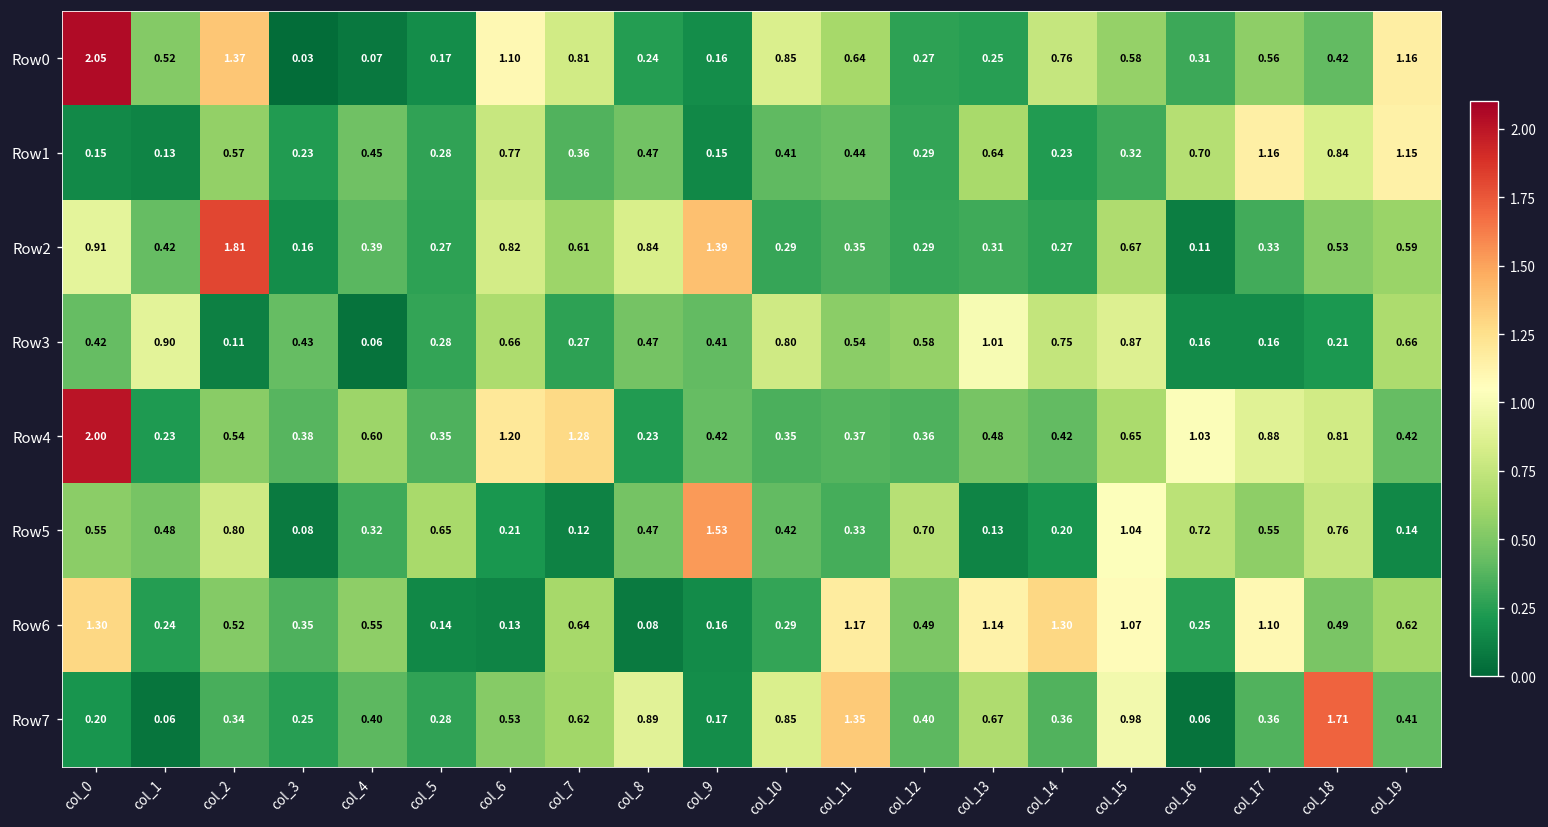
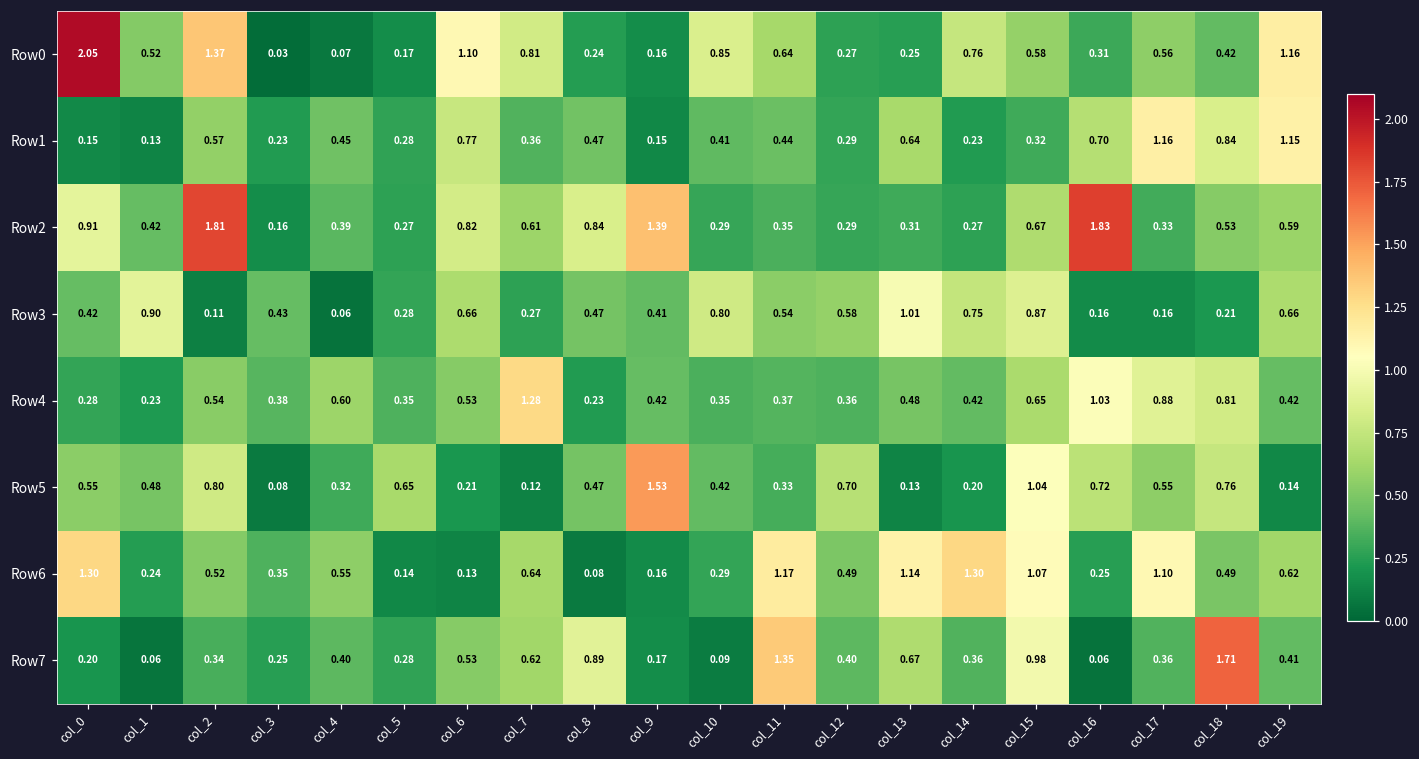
Row2, col_16: 0.11 -> 1.83
Row4, col_0: 2.00 -> 0.28
Row4, col_6: 1.20 -> 0.53
Row7, col_10: 0.85 -> 0.09
